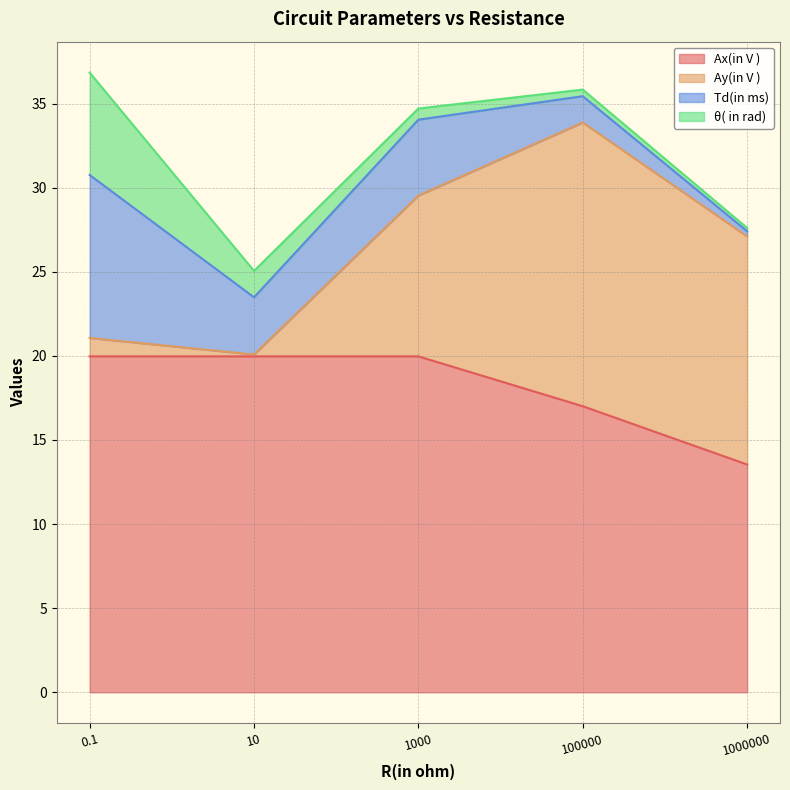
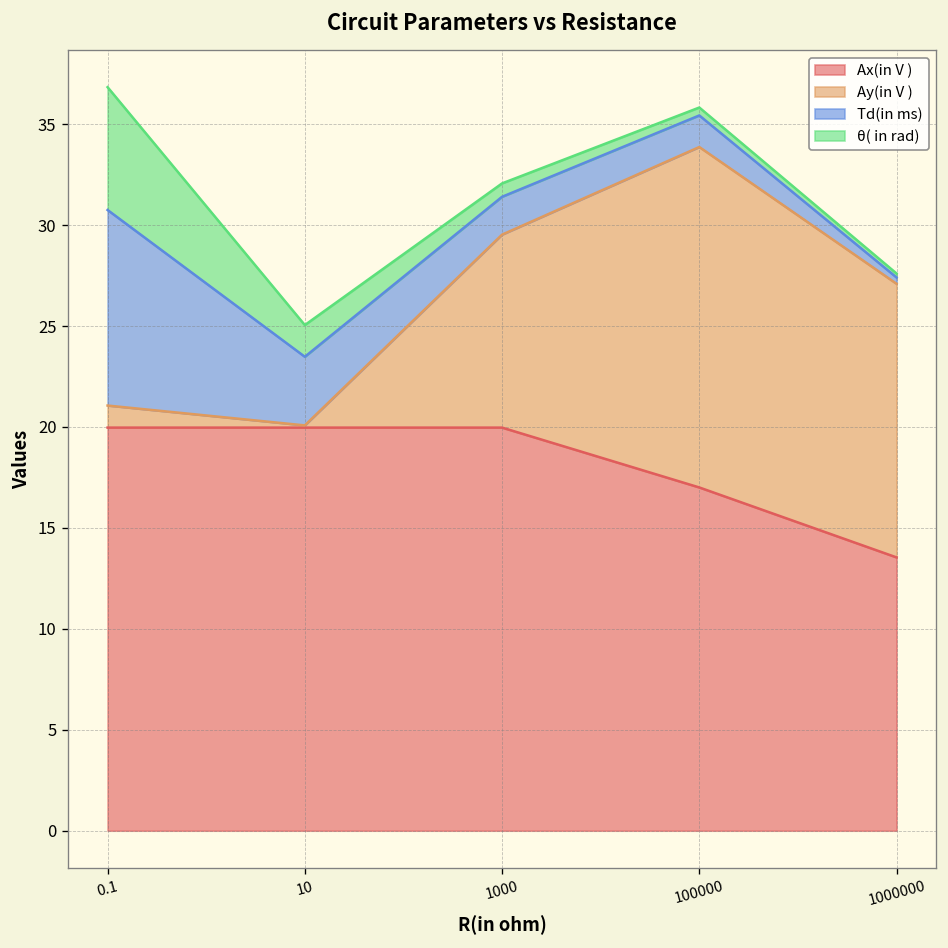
Td(in ms), 1000: 4.5 -> 1.9
